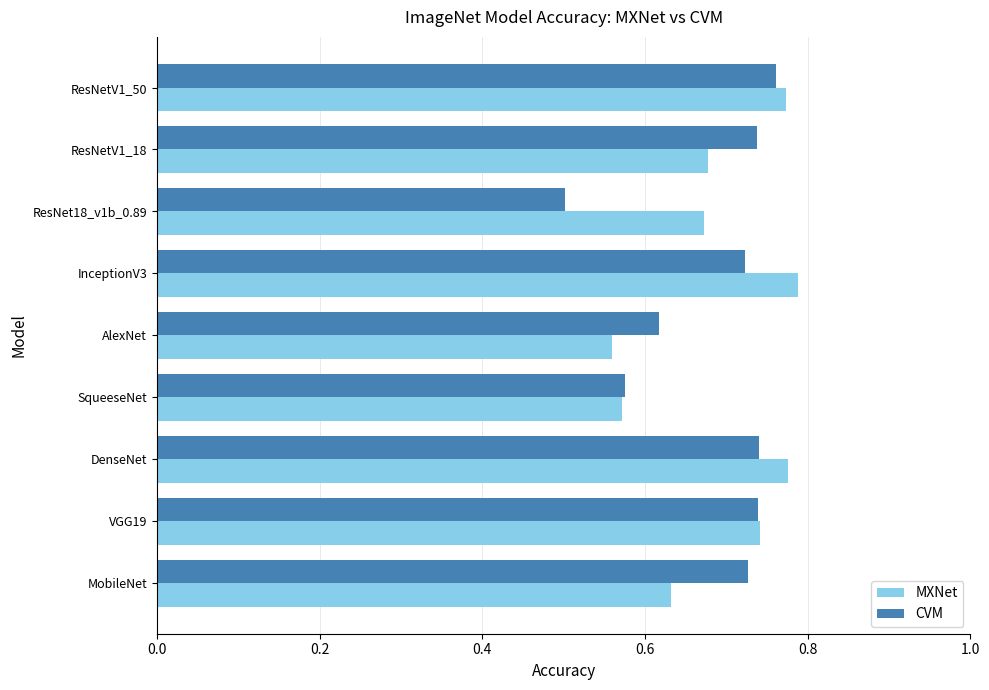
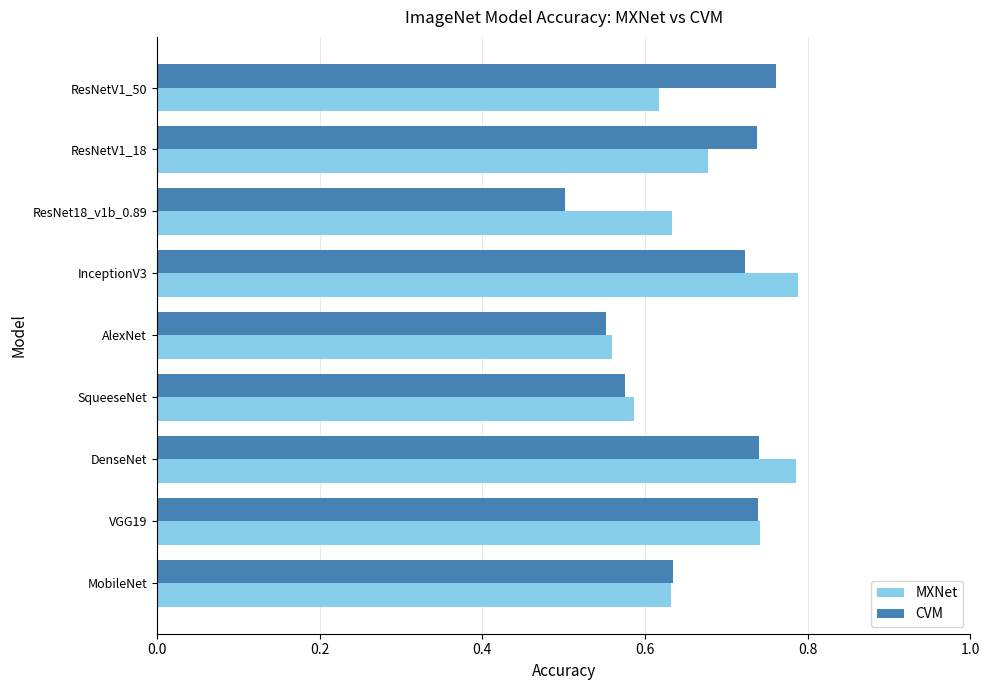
MXNet, ResNetV1_50: 0.77 -> 0.62
MXNet, ResNet18_v1b_0.89: 0.67 -> 0.63
CVM, AlexNet: 0.62 -> 0.55
MXNet, SqueeseNet: 0.57 -> 0.59
MXNet, DenseNet: 0.78 -> 0.79
CVM, MobileNet: 0.73 -> 0.63
